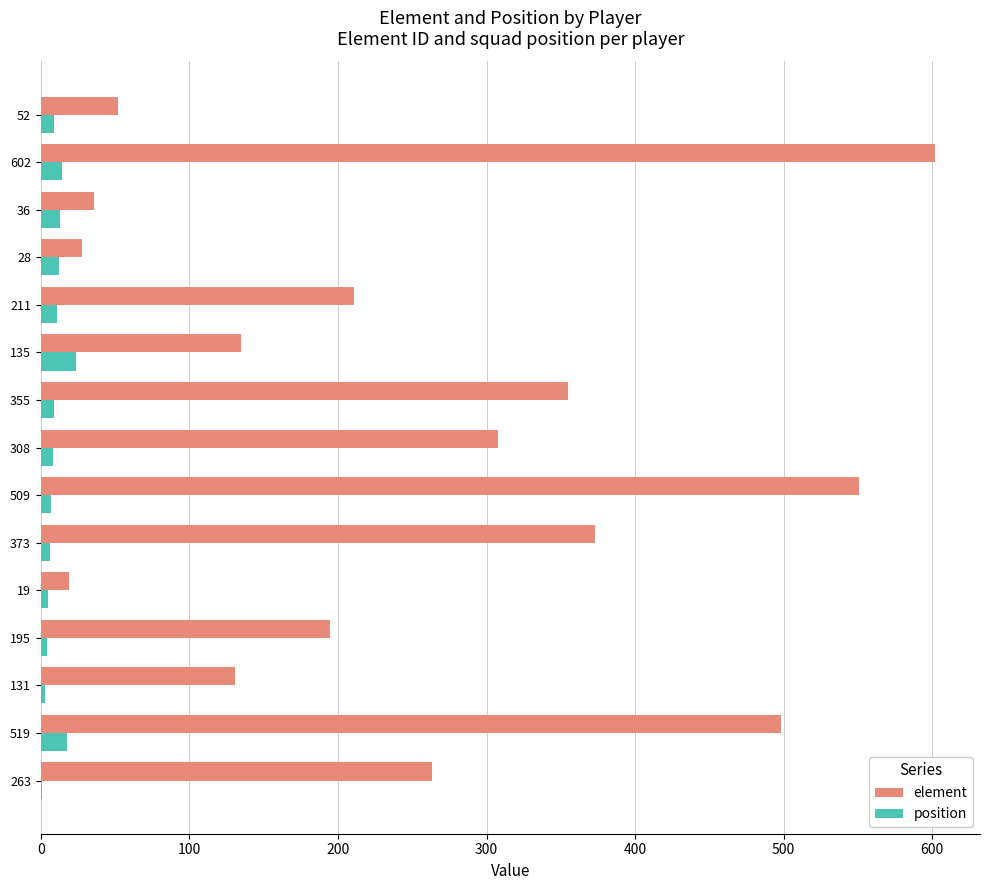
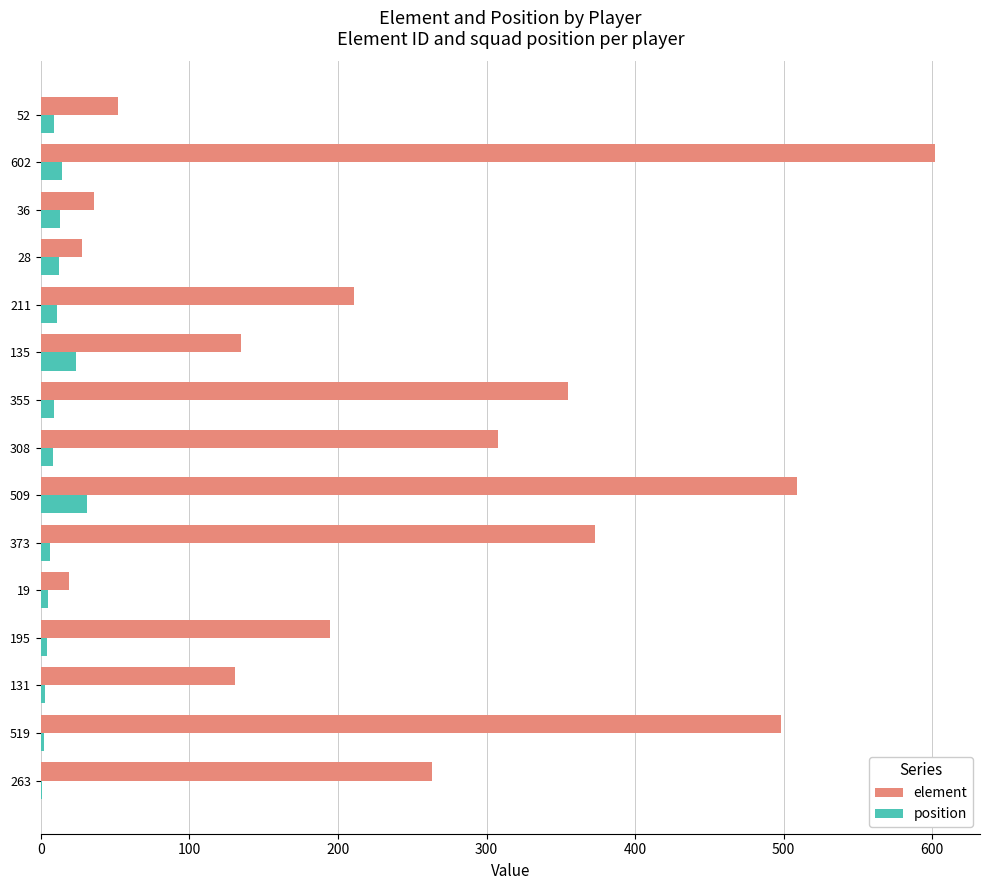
element, 509: 551 -> 509
position, 509: 7 -> 31
position, 519: 18 -> 2
